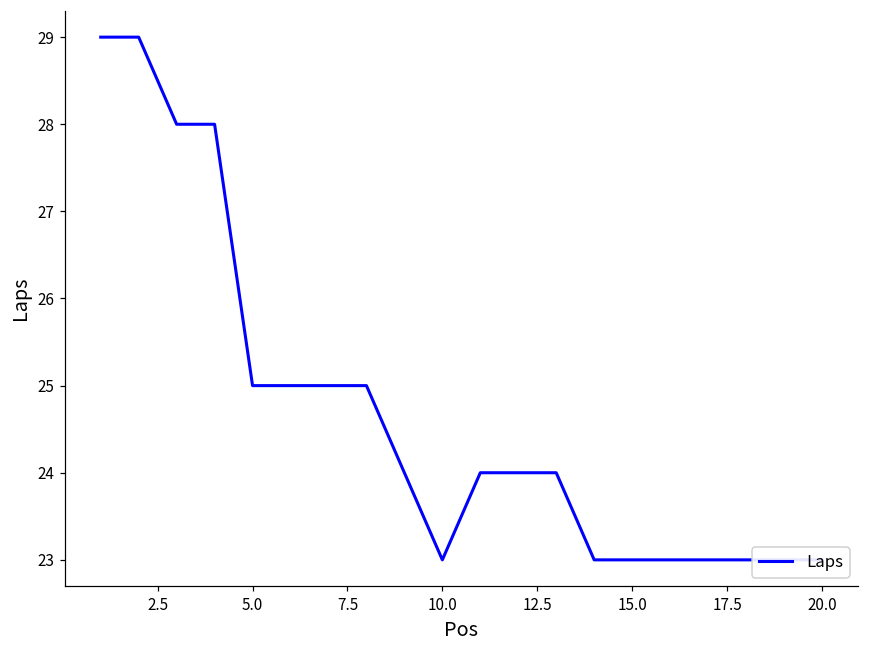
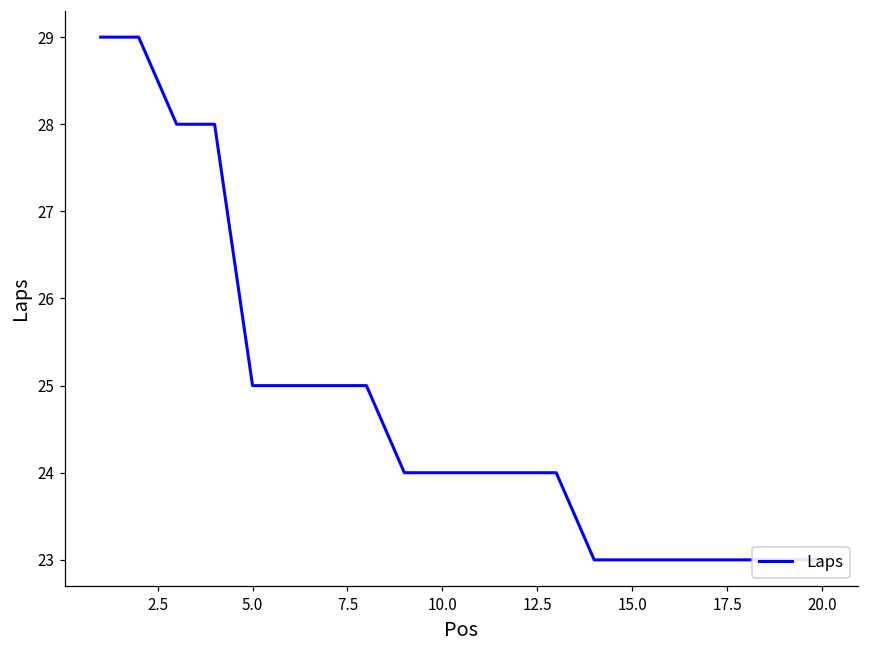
10.0: 23 -> 24
